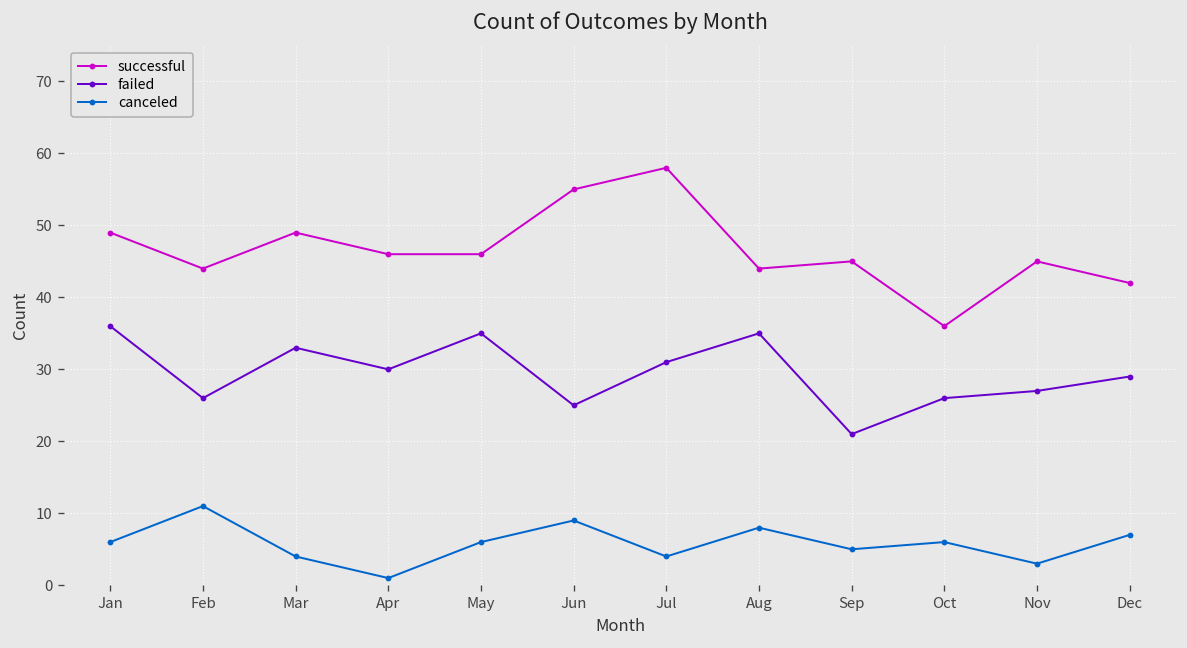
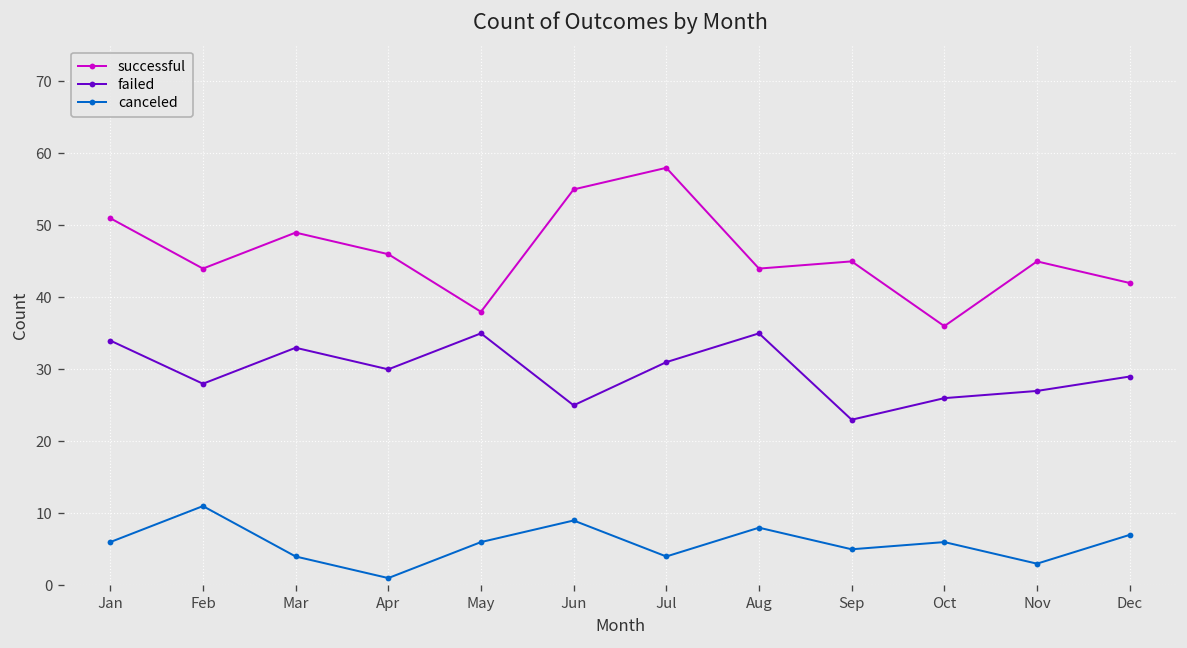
successful, Jan: 49 -> 51
failed, Jan: 36 -> 34
failed, Feb: 26 -> 28
successful, May: 46 -> 38
failed, Sep: 21 -> 23
